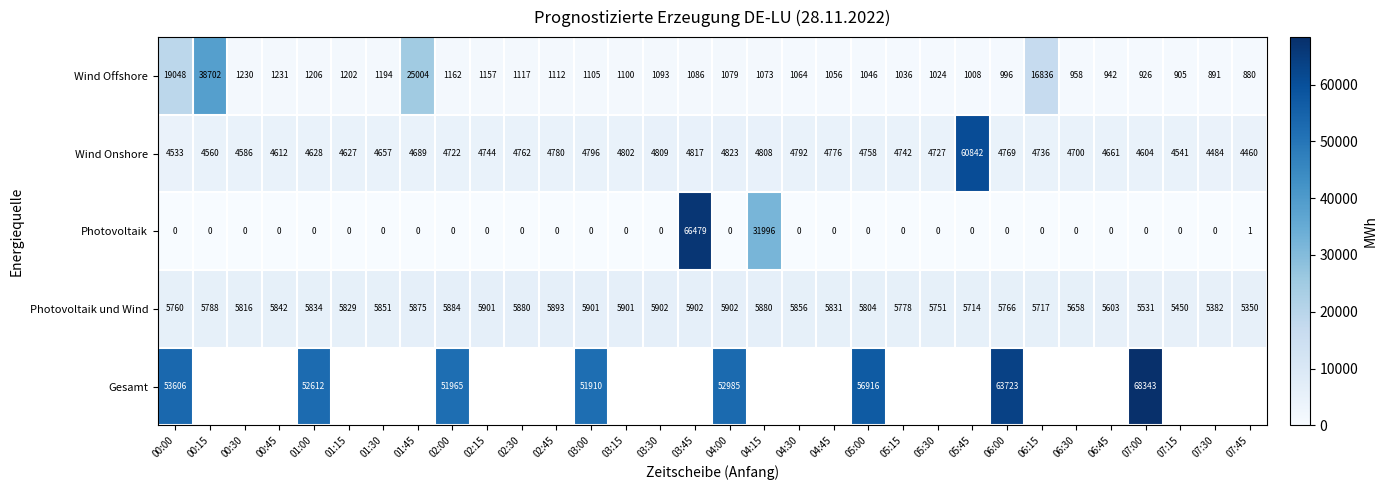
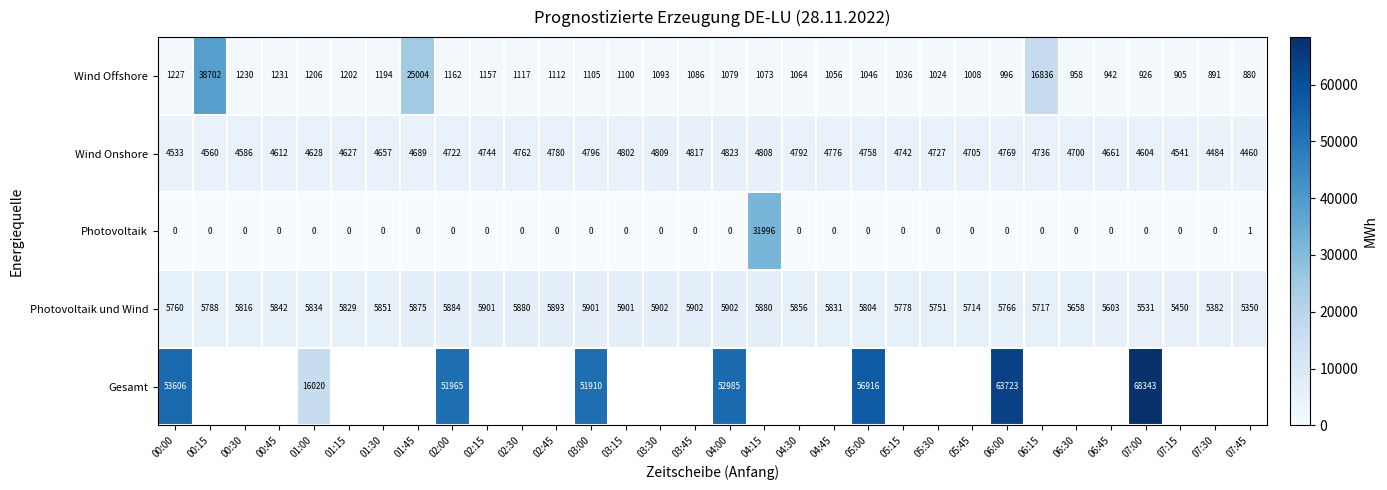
Wind Offshore, 00:00: 19048 -> 1227
Wind Onshore, 05:45: 60842 -> 4705
Photovoltaik, 03:45: 66479 -> 0
Gesamt, 01:00: 52612 -> 16020
